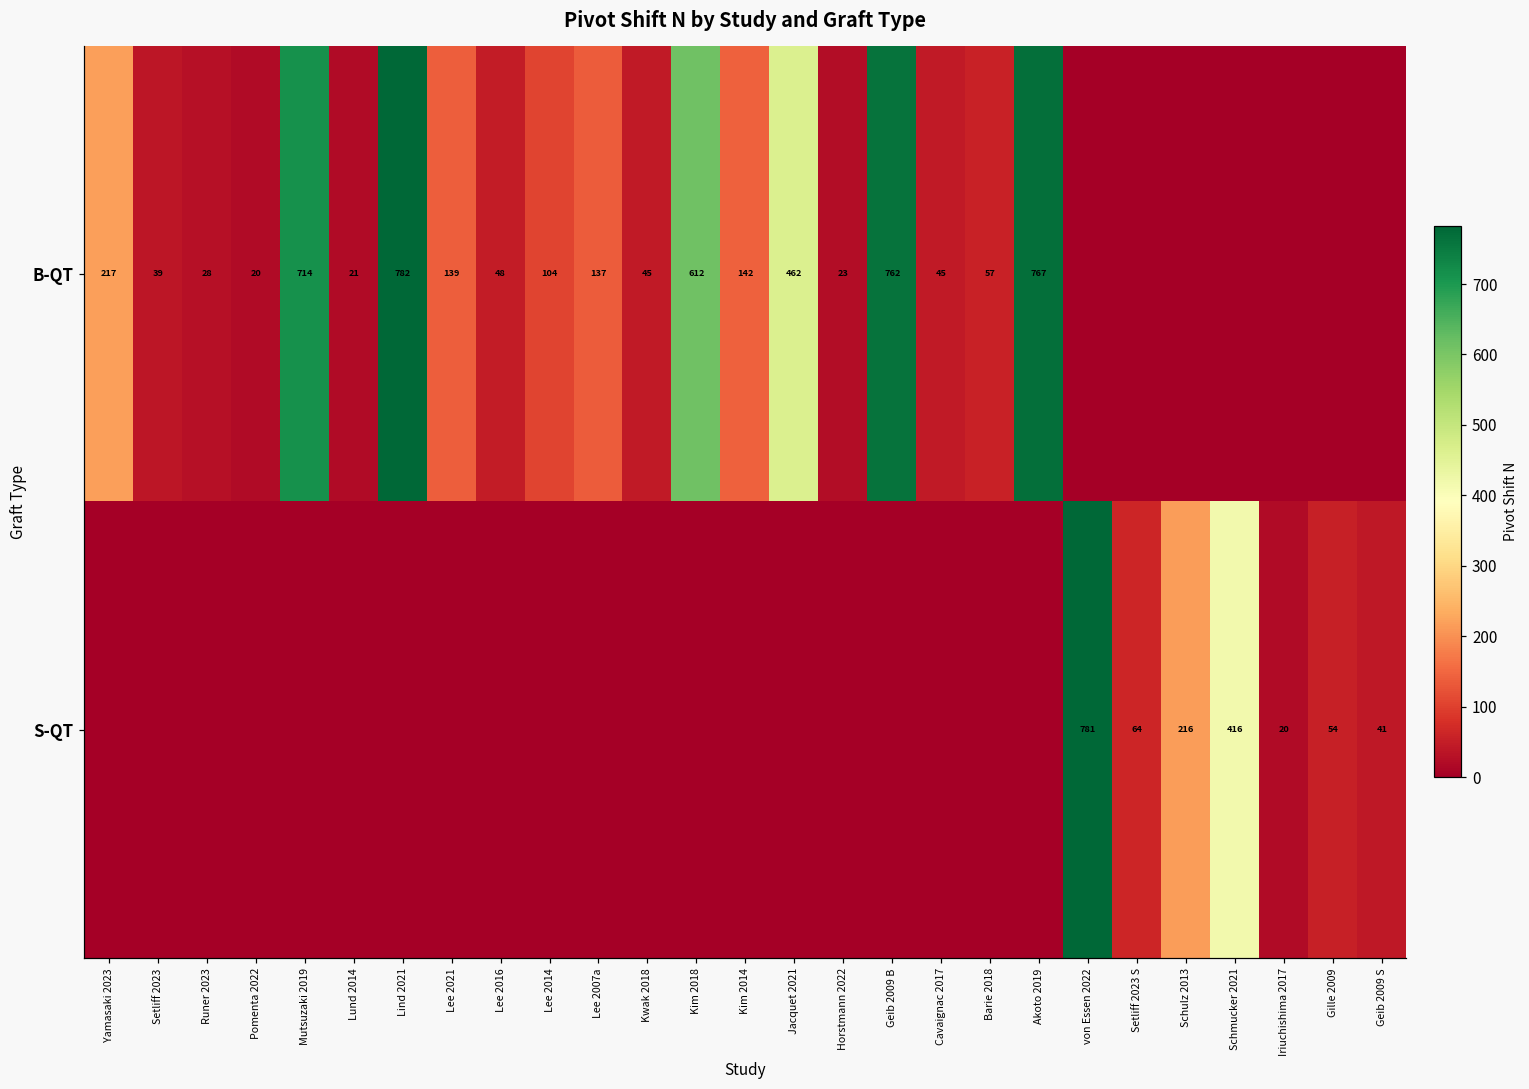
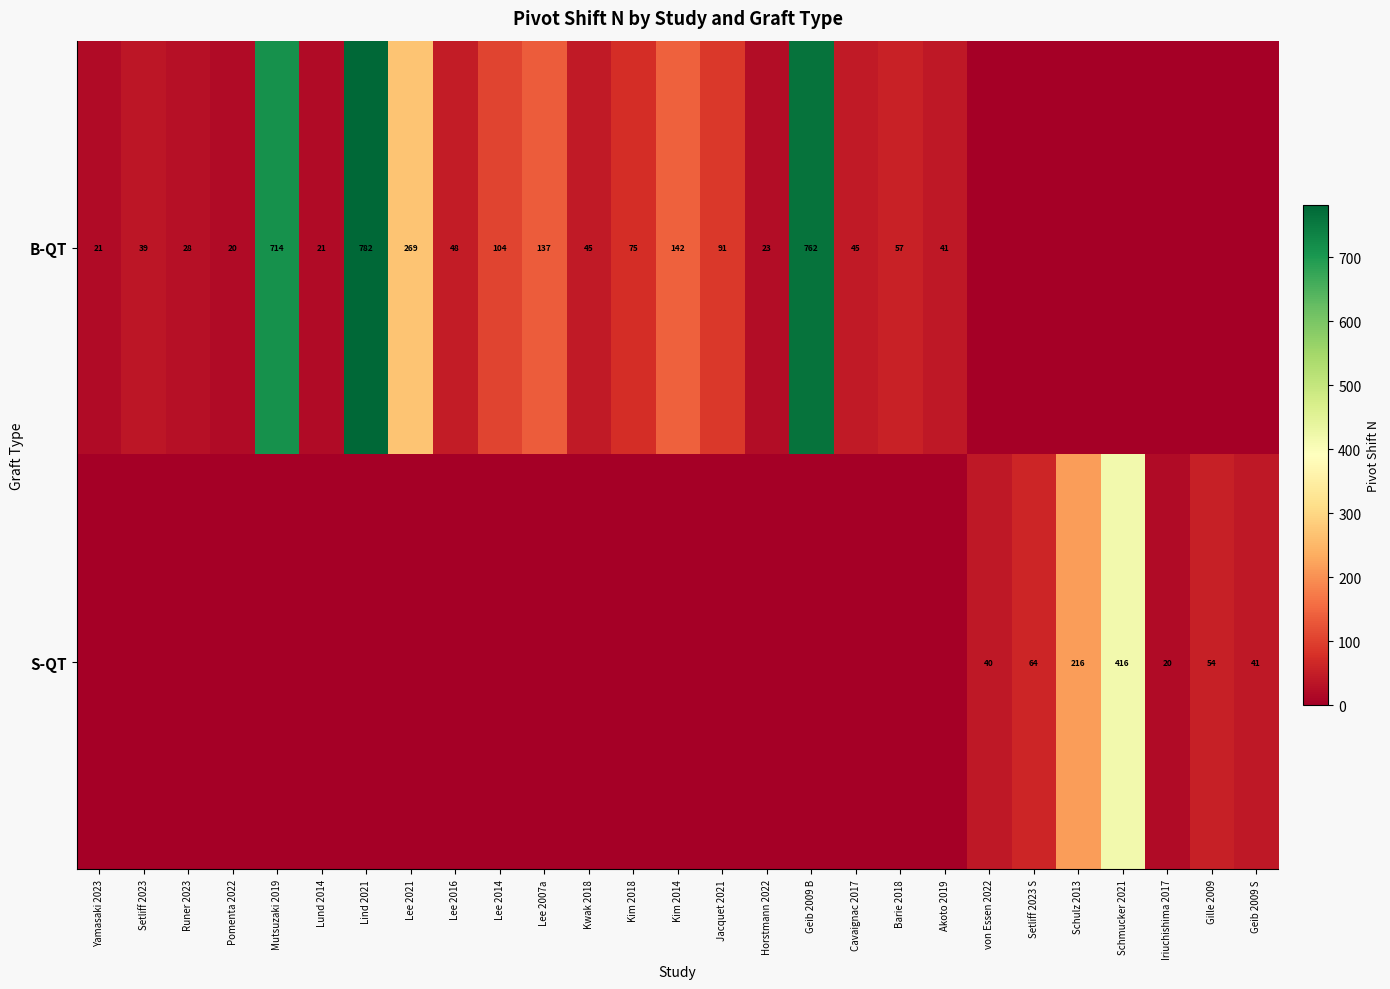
B-QT, Yamasaki 2023: 217 -> 21
B-QT, Lee 2021: 139 -> 269
B-QT, Kim 2018: 612 -> 75
B-QT, Jacquet 2021: 462 -> 91
B-QT, Akoto 2019: 767 -> 41
S-QT, von Essen 2022: 781 -> 40
